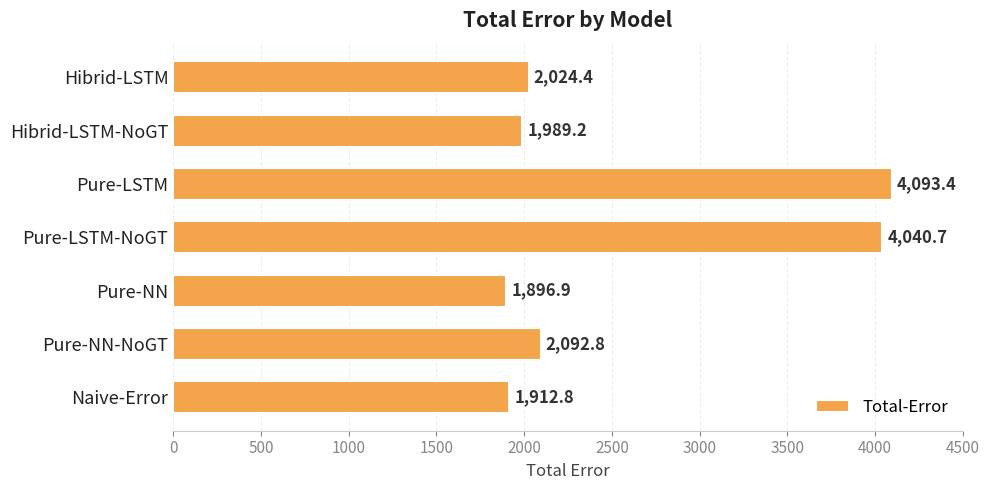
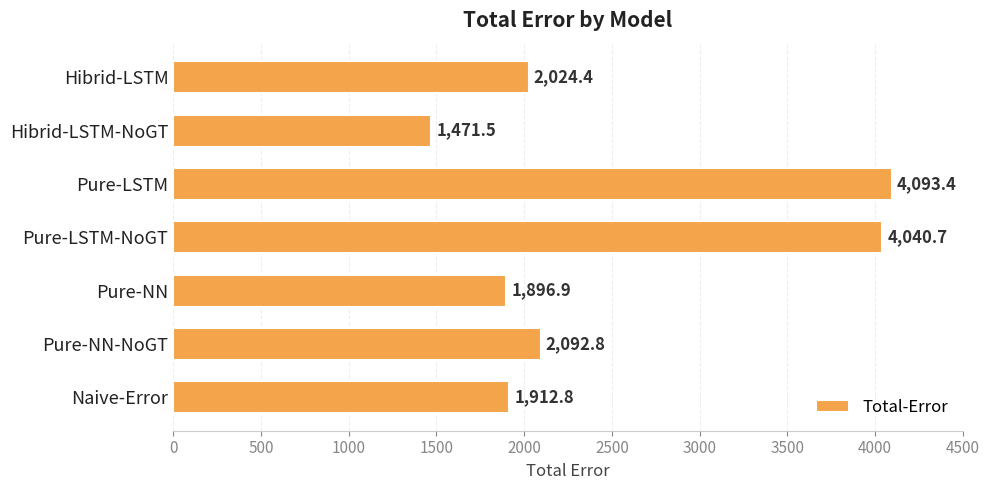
Hibrid-LSTM-NoGT: 1,989.2 -> 1,471.5
